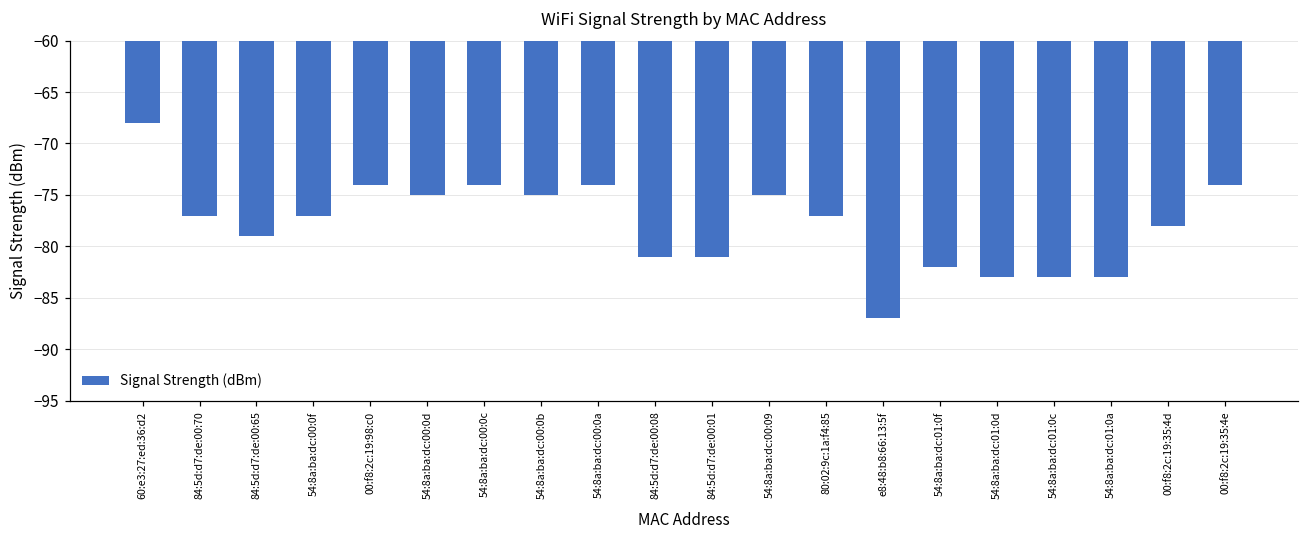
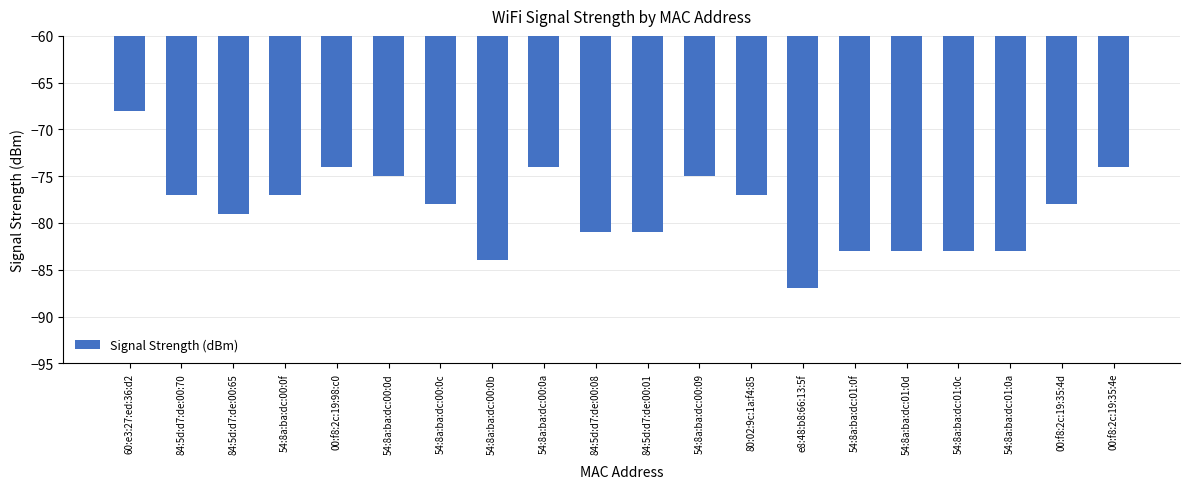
54:8a:ba:dc:00:0c: -74 -> -78
54:8a:ba:dc:00:0b: -75 -> -84
54:8a:ba:dc:01:0f: -82 -> -83
